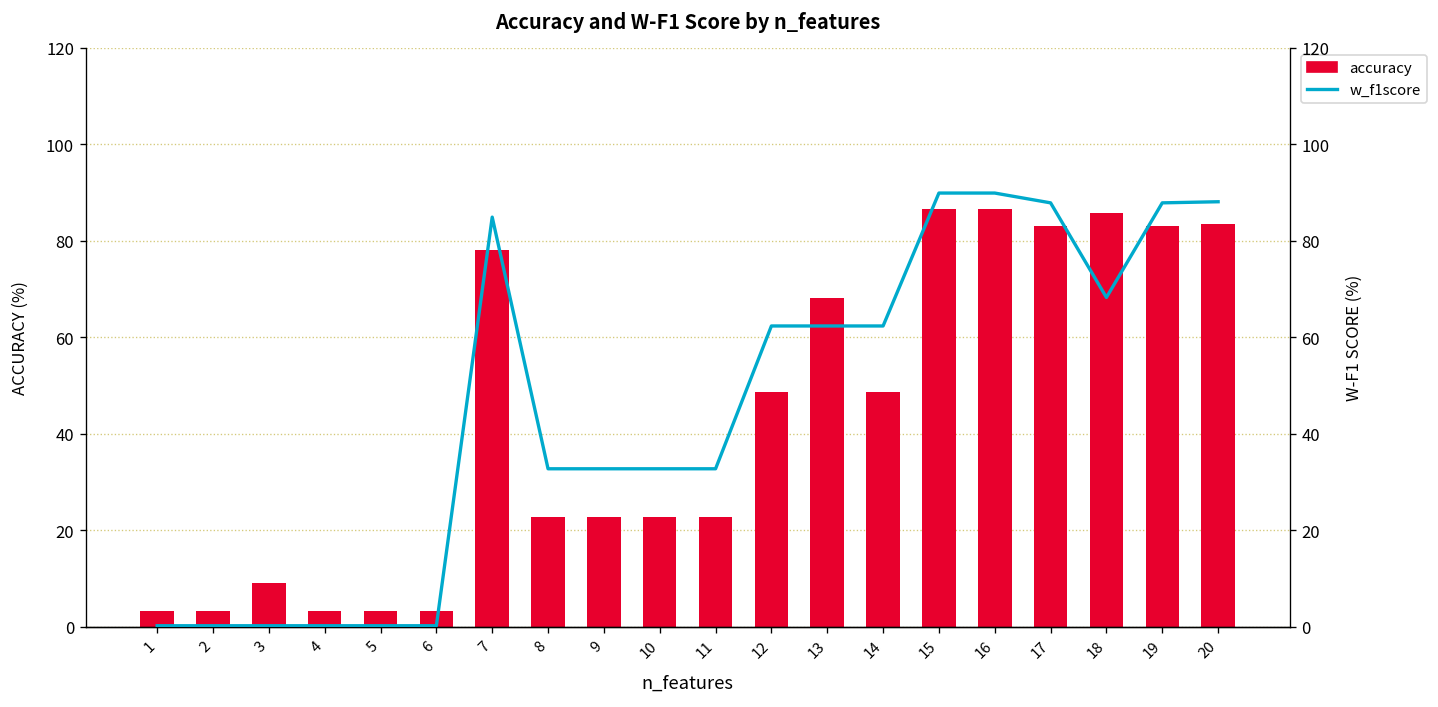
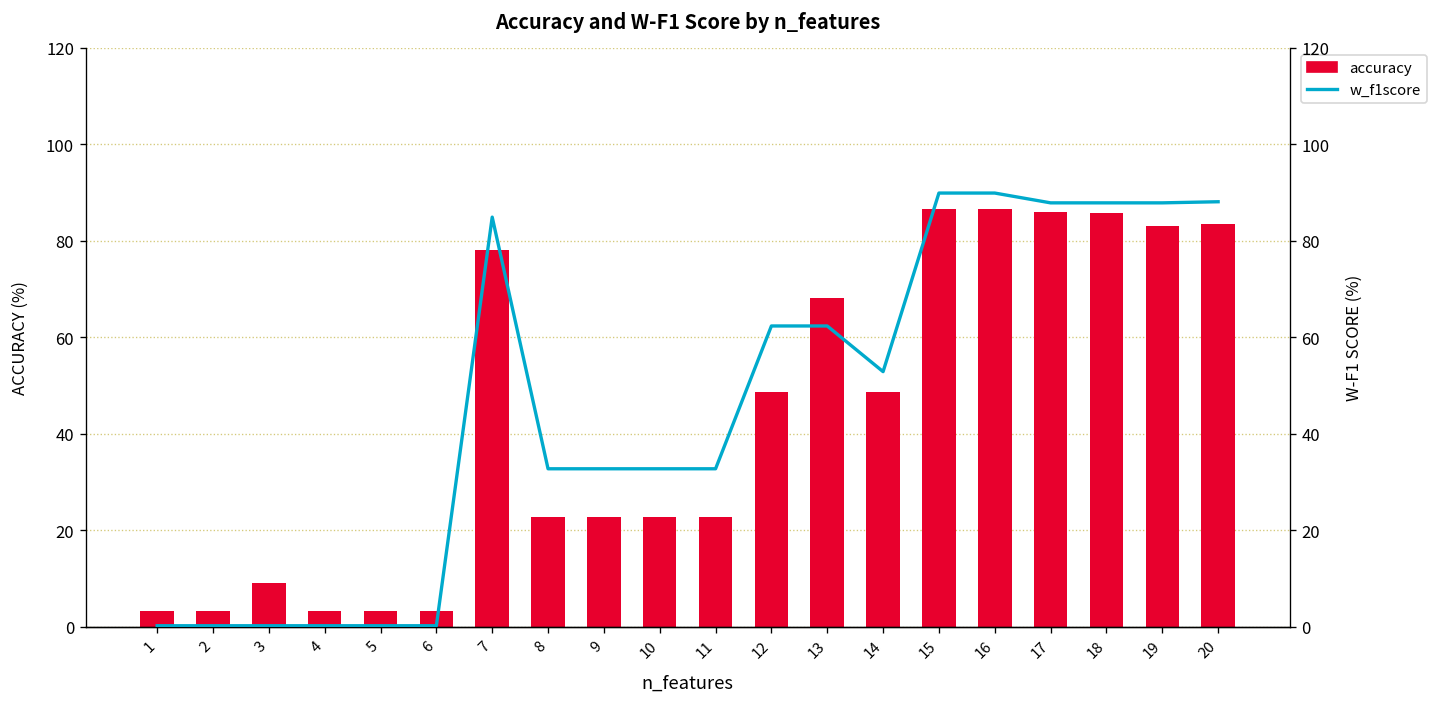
accuracy, 17: 83 -> 86
w_f1score, 14: 62 -> 53
w_f1score, 18: 68 -> 88
